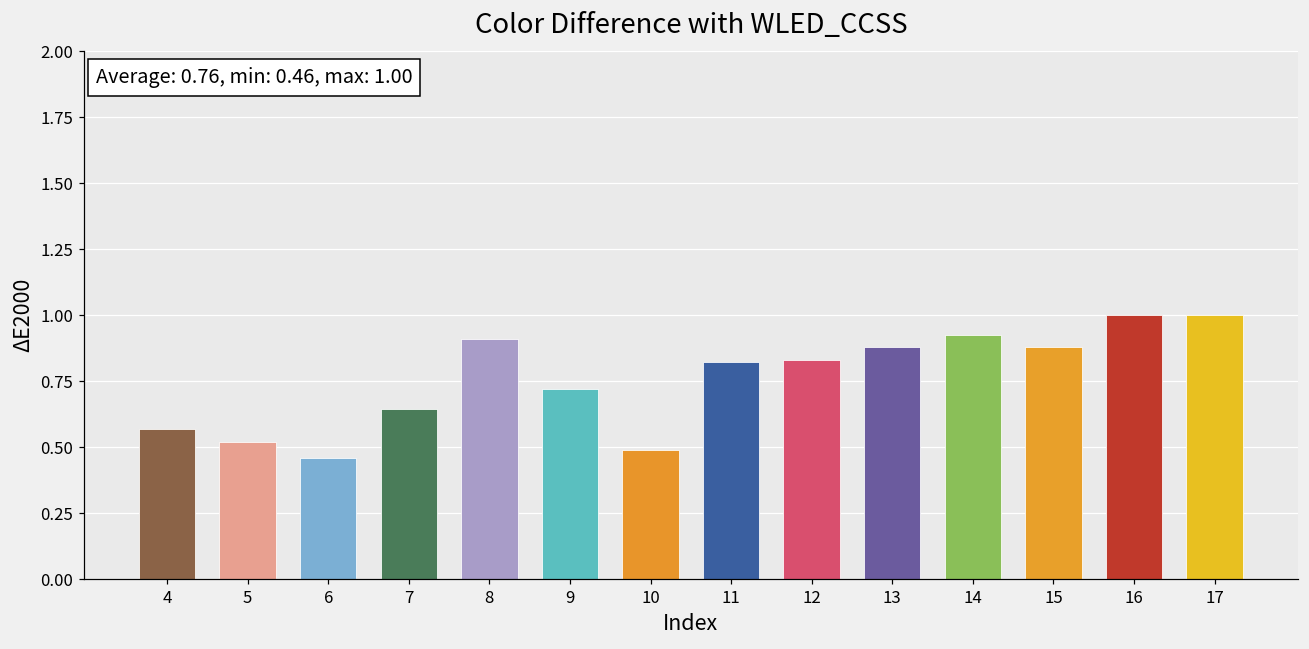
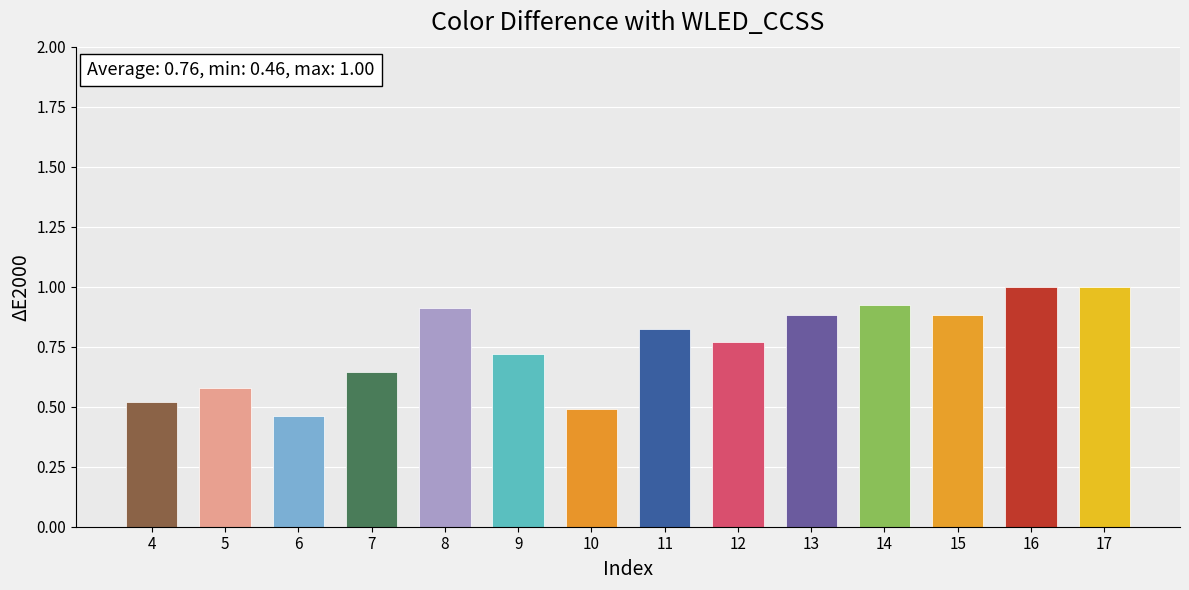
4: 0.57 -> 0.52
5: 0.52 -> 0.58
12: 0.83 -> 0.77
